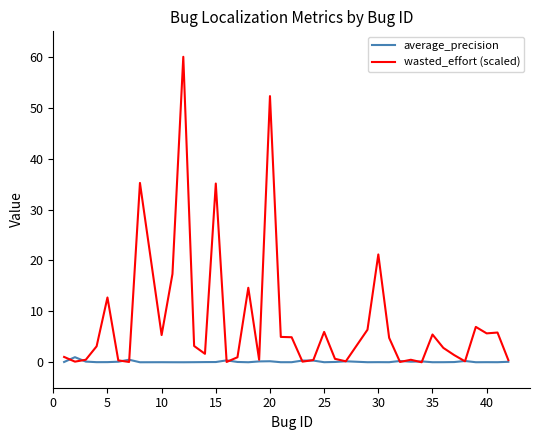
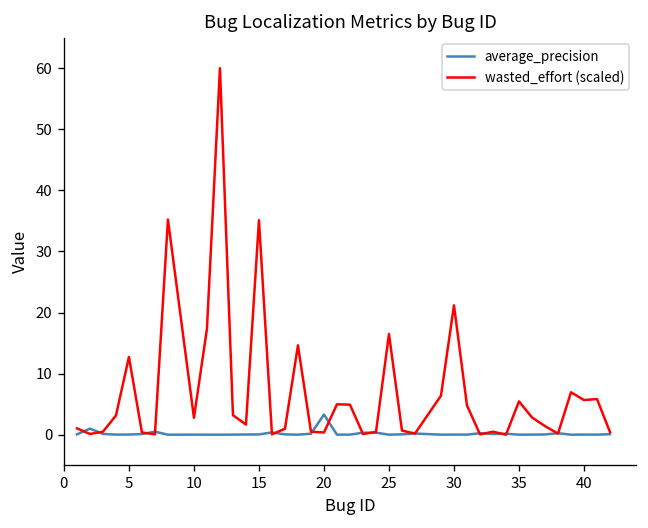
wasted_effort (scaled), 10: 5 -> 3
average_precision, 20: 0 -> 3
wasted_effort (scaled), 20: 52 -> 0
wasted_effort (scaled), 25: 6 -> 16
